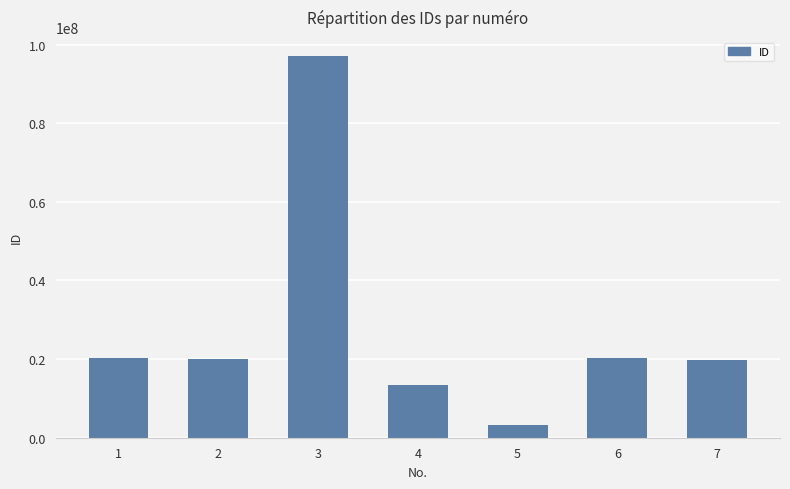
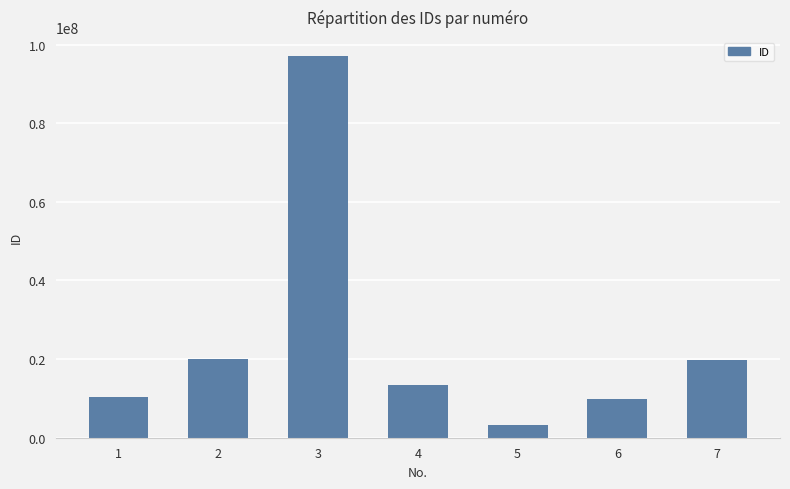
1: 20000000 -> 10000000
6: 20000000 -> 10000000
